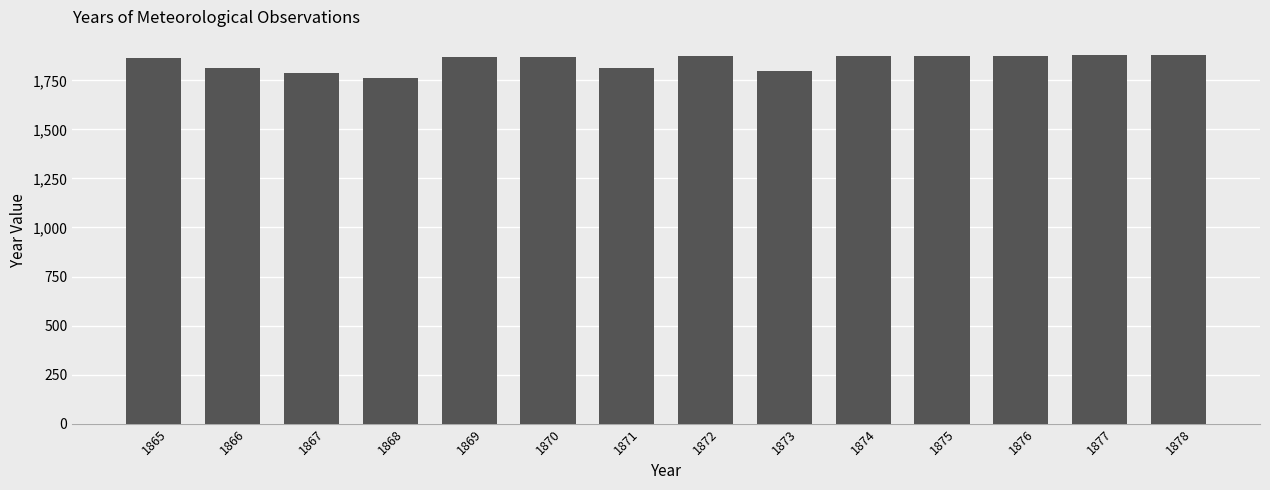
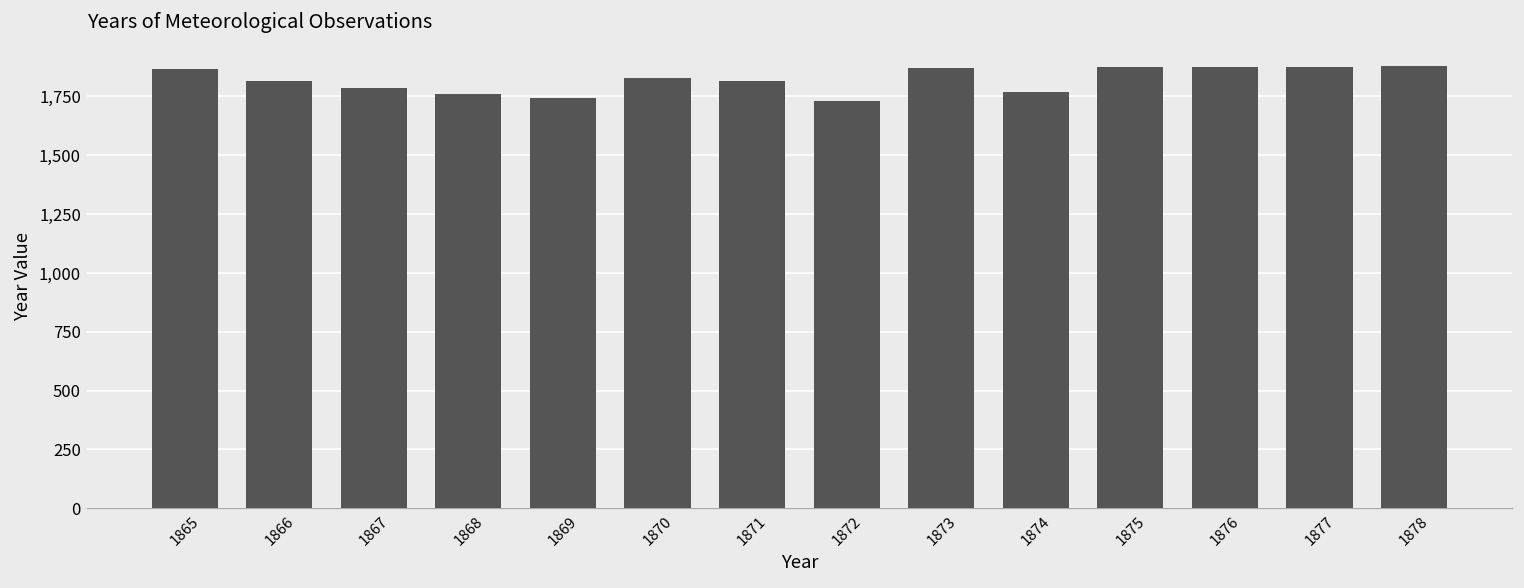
1869: 1,870 -> 1,740
1870: 1,870 -> 1,830
1872: 1,870 -> 1,730
1873: 1,800 -> 1,870
1874: 1,870 -> 1,770
